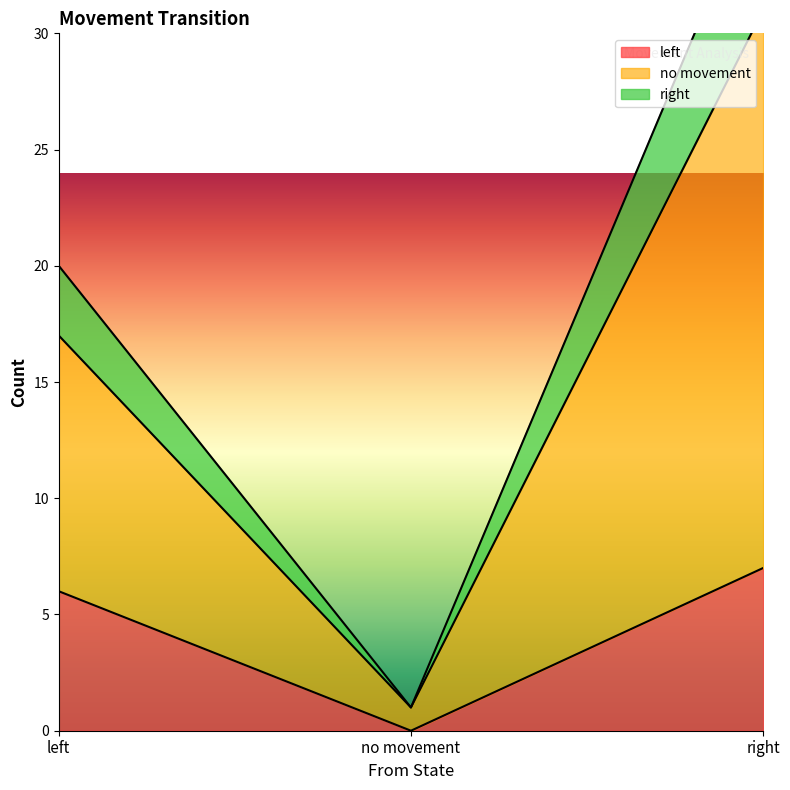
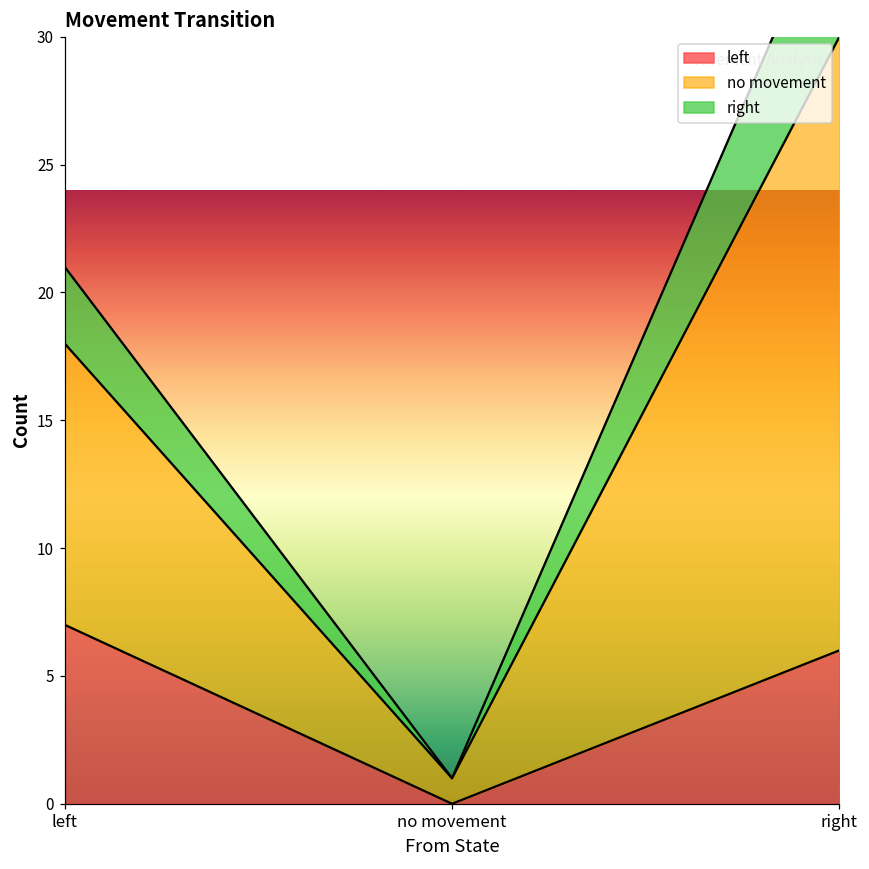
left, left: 6 -> 7
left, right: 7 -> 6
